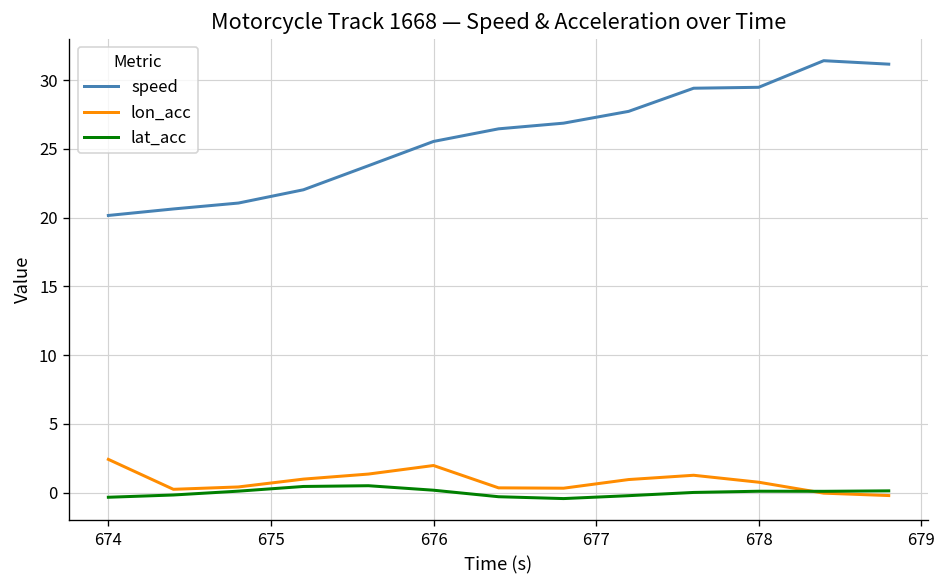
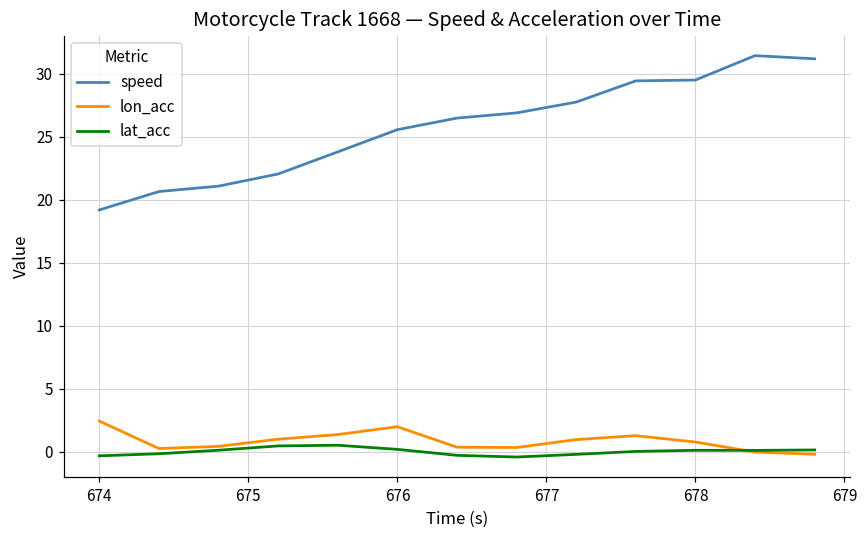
speed, 674: 20.2 -> 19.2
